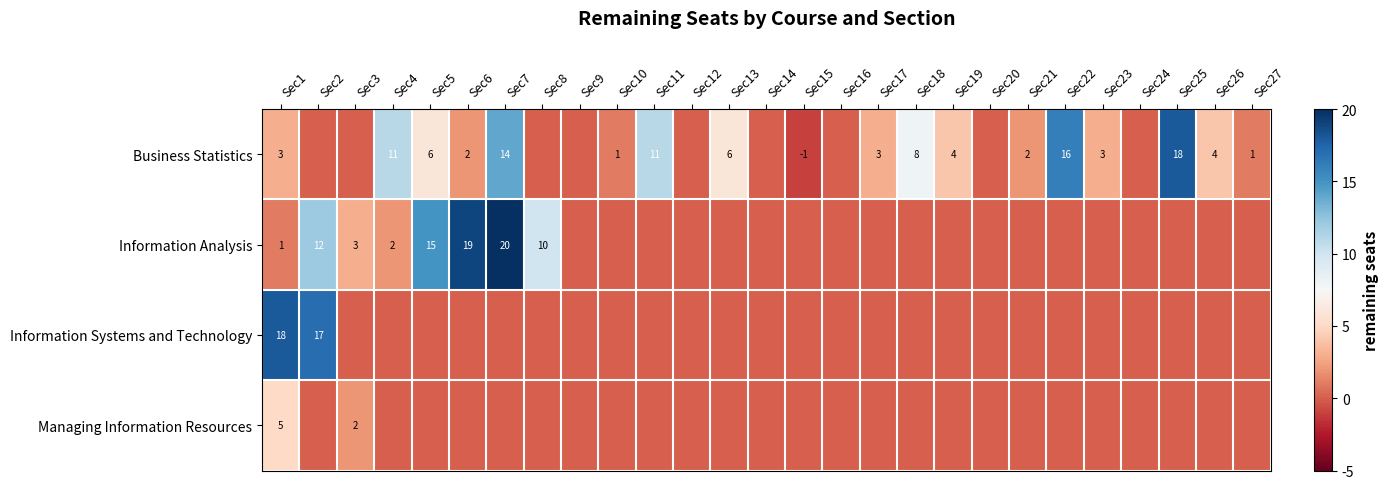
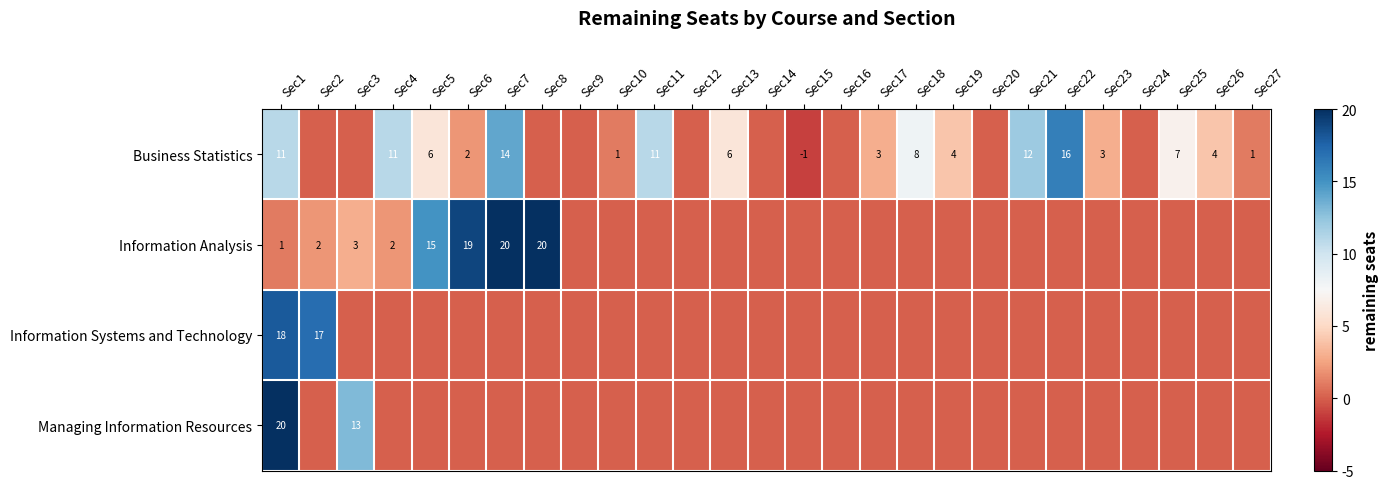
Business Statistics, Sec1: 3 -> 11
Business Statistics, Sec21: 2 -> 12
Business Statistics, Sec25: 18 -> 7
Information Analysis, Sec2: 12 -> 2
Information Analysis, Sec8: 10 -> 20
Managing Information Resources, Sec1: 5 -> 20
Managing Information Resources, Sec3: 2 -> 13
